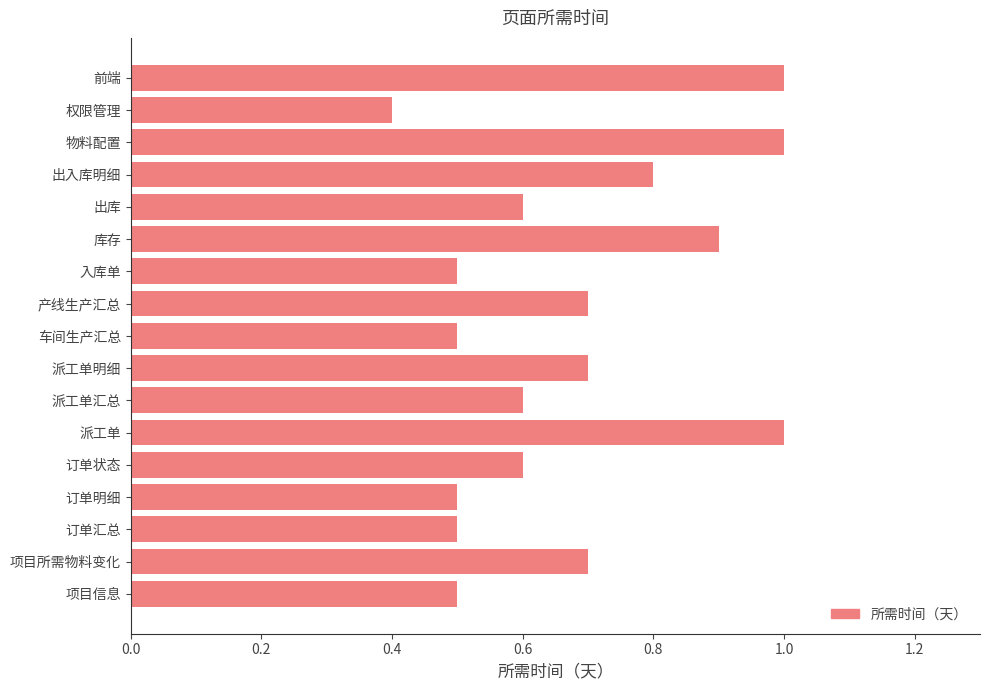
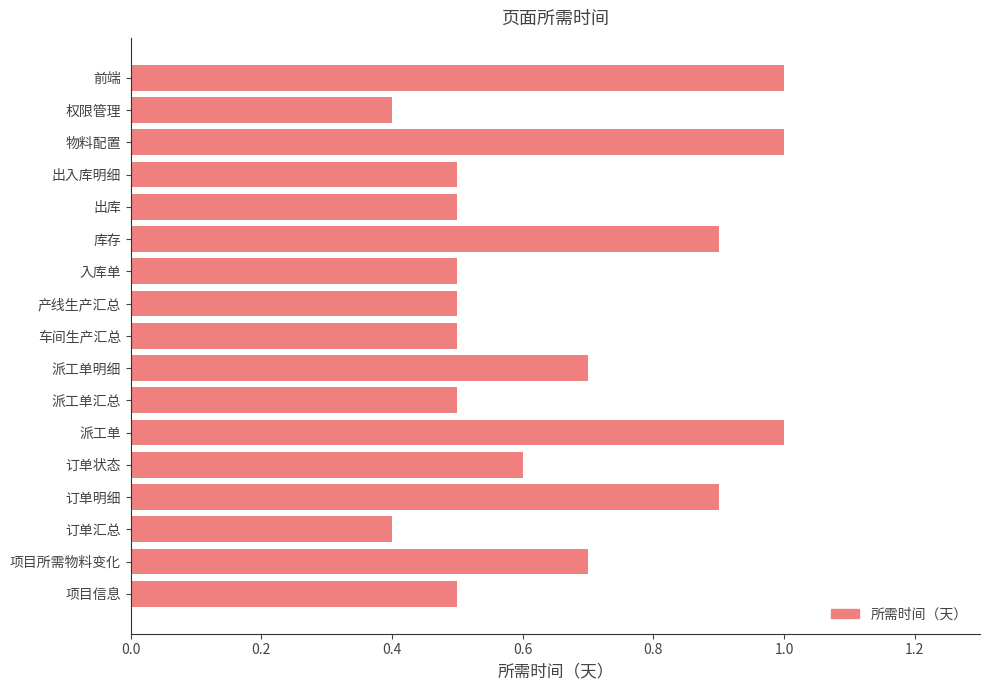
出入库明细: 0.8 -> 0.5
出库: 0.6 -> 0.5
产线生产汇总: 0.7 -> 0.5
派工单汇总: 0.6 -> 0.5
订单明细: 0.5 -> 0.9
订单汇总: 0.5 -> 0.4
